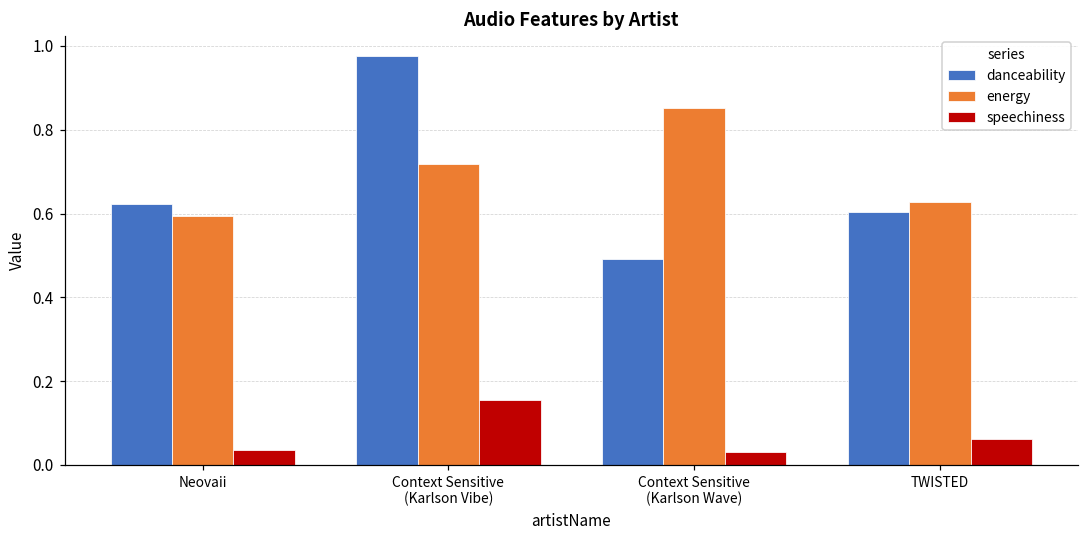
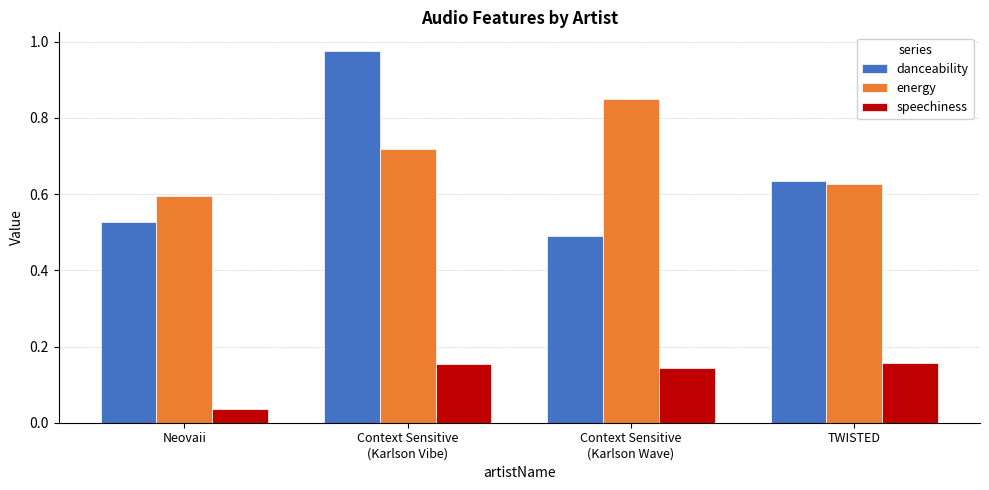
danceability, Neovaii: 0.62 -> 0.53
speechiness, Context Sensitive (Karlson Wave): 0.03 -> 0.14
danceability, TWISTED: 0.60 -> 0.63
speechiness, TWISTED: 0.06 -> 0.16
